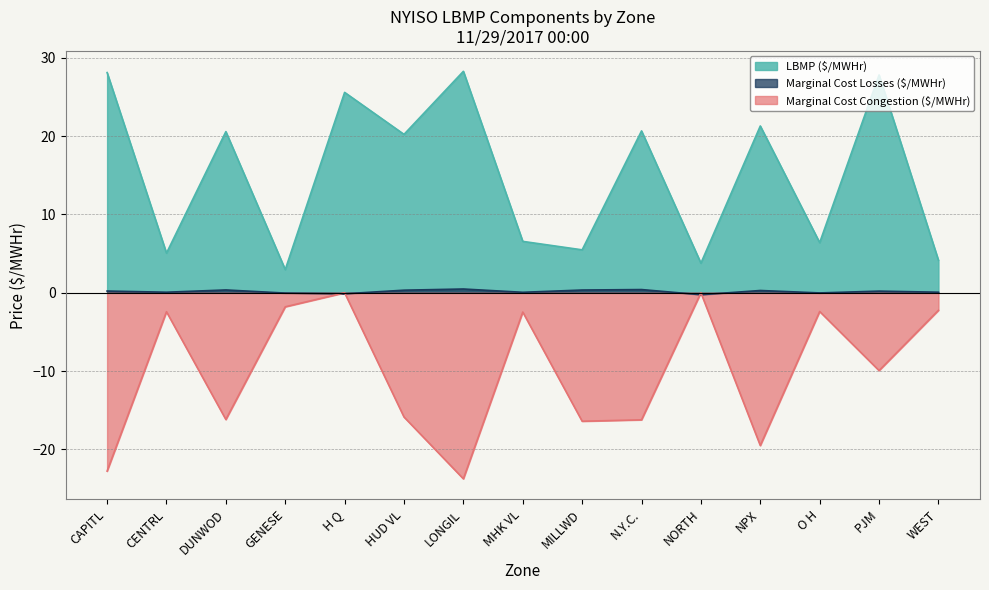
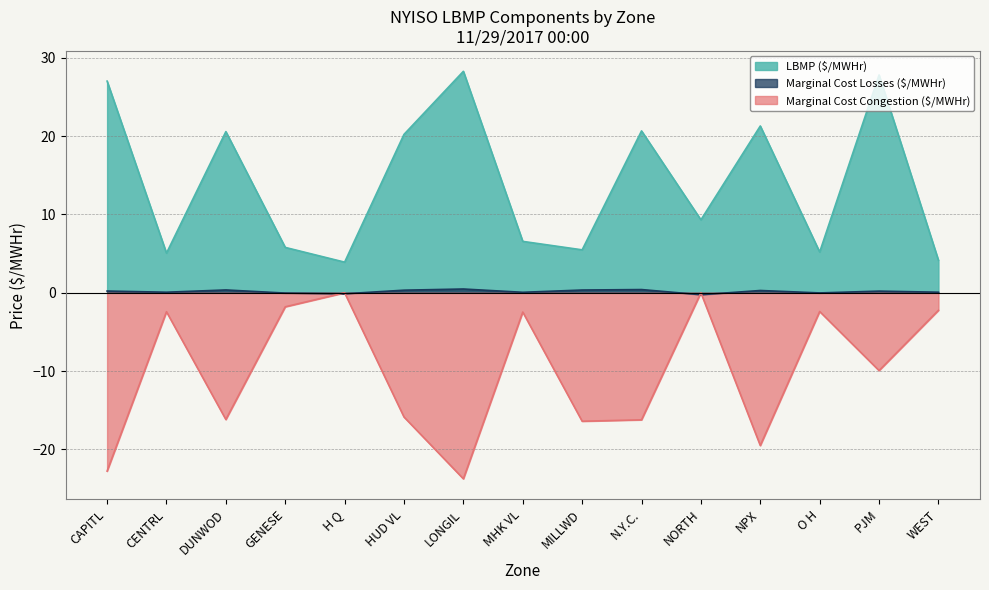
LBMP ($/MWHr), CAPITL: 28 -> 27
LBMP ($/MWHr), GENESE: 3 -> 6
LBMP ($/MWHr), H Q: 26 -> 4
LBMP ($/MWHr), NORTH: 4 -> 9
LBMP ($/MWHr), O H: 6 -> 5
